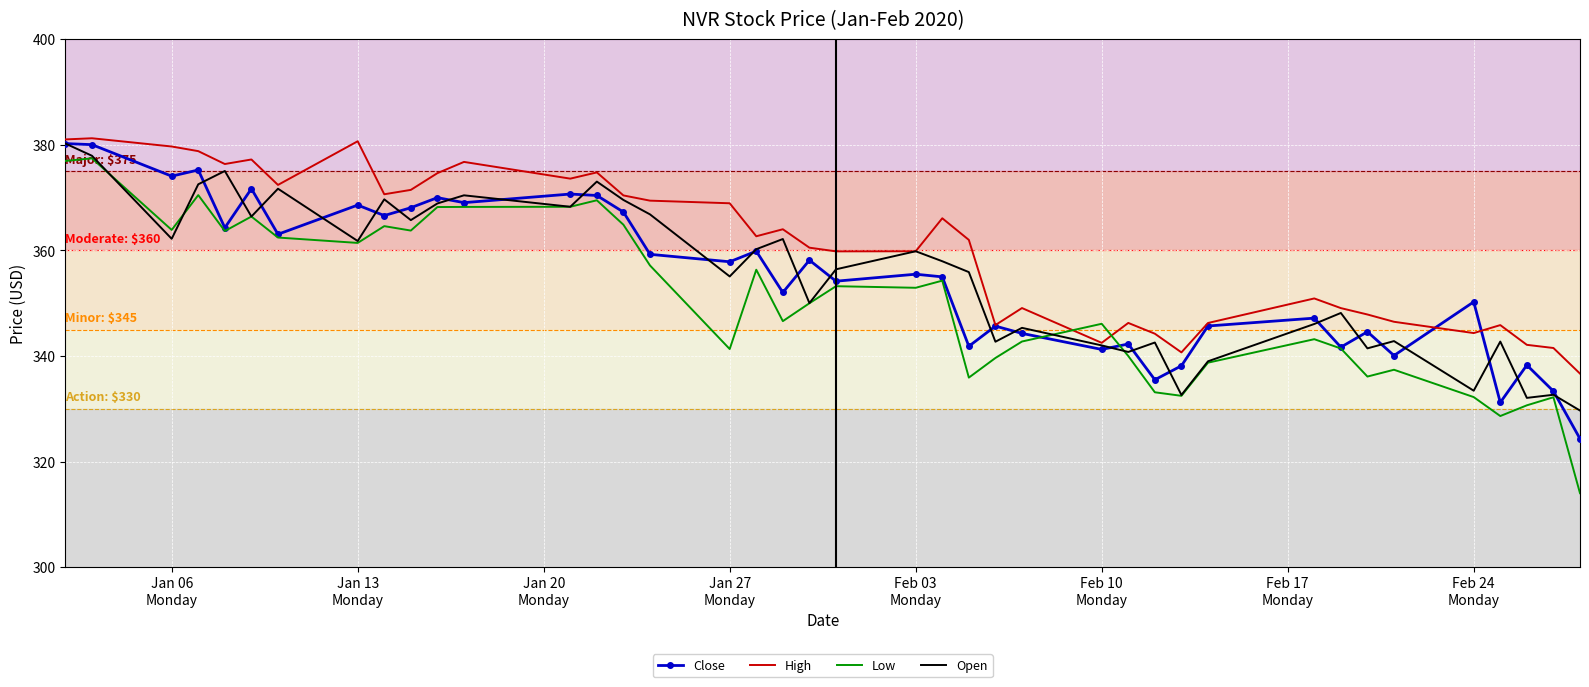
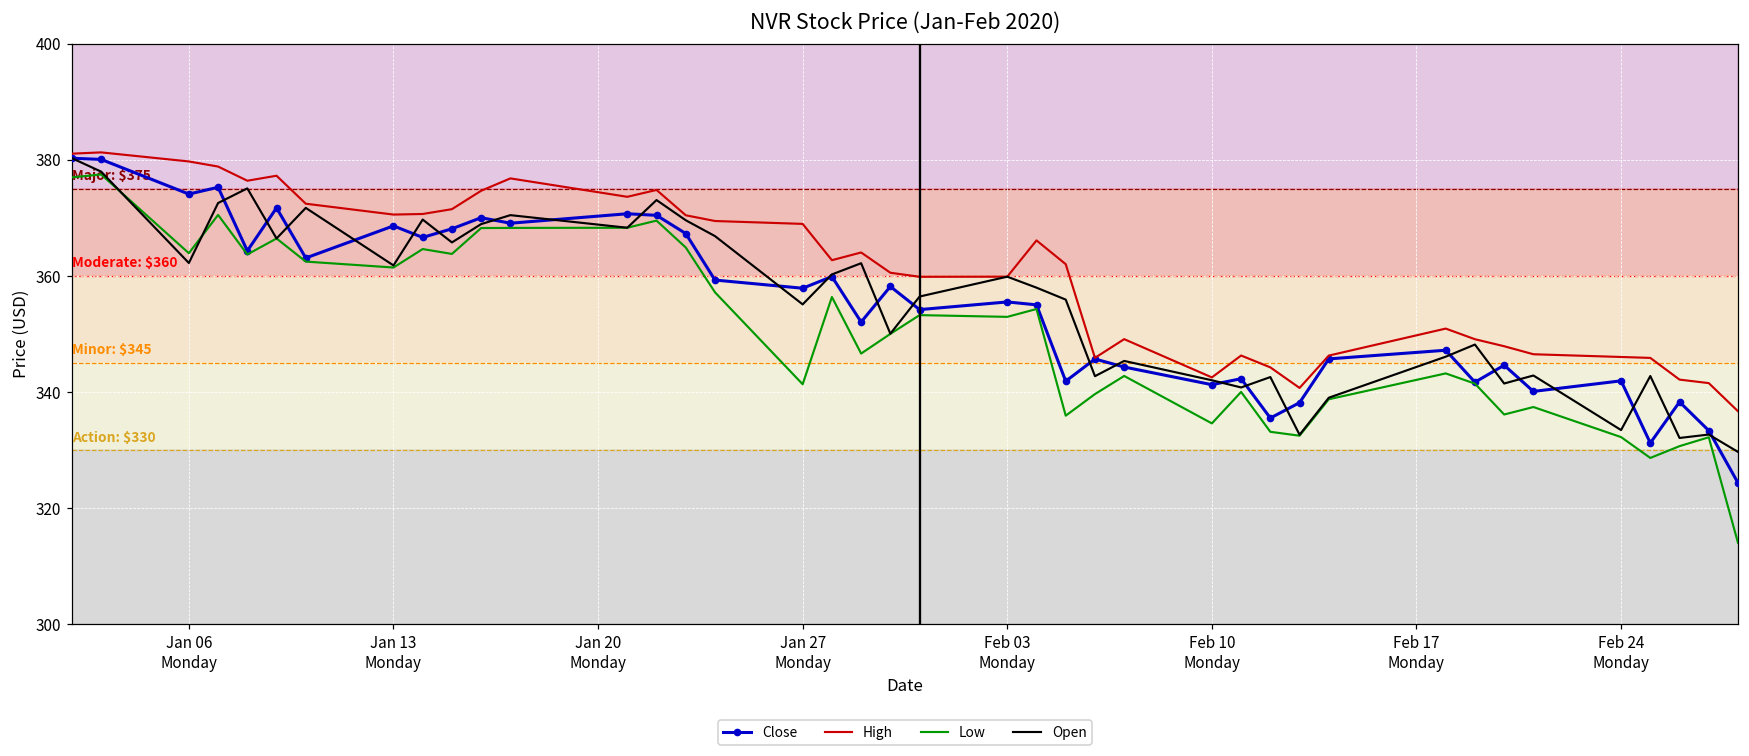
High, Jan 13 Monday: 381 -> 371
Low, Feb 10 Monday: 346 -> 335
Close, Feb 24 Monday: 350 -> 342
High, Feb 24 Monday: 344 -> 346
